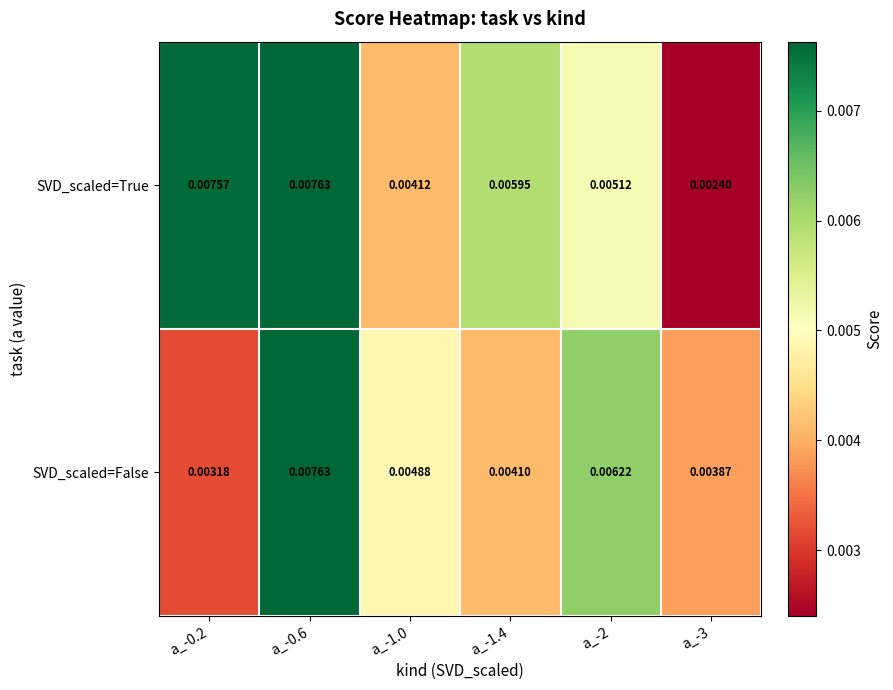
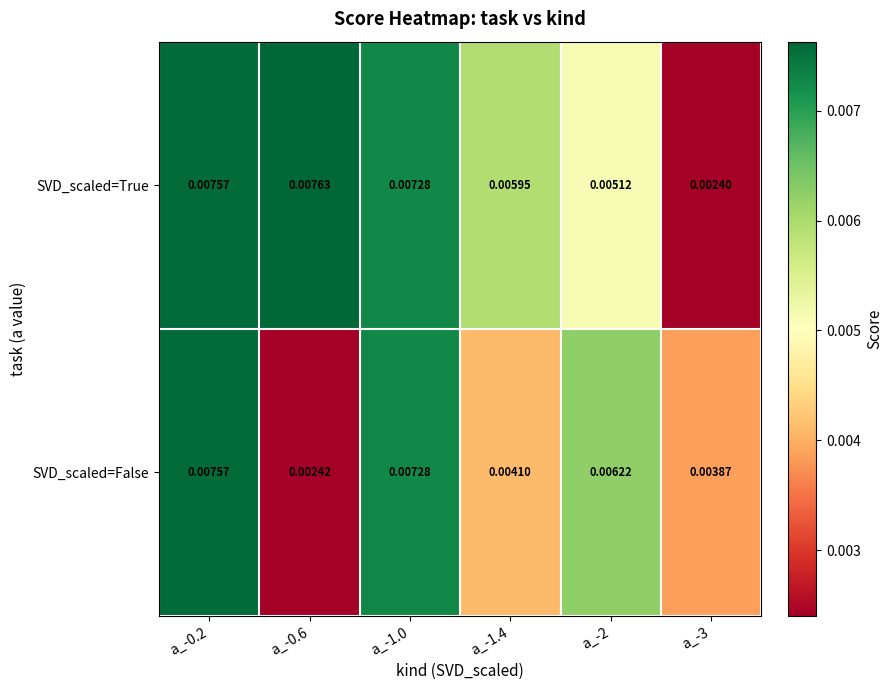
SVD_scaled=True, a_-1.0: 0.00412 -> 0.00728
SVD_scaled=False, a_-0.2: 0.00318 -> 0.00757
SVD_scaled=False, a_-0.6: 0.00763 -> 0.00242
SVD_scaled=False, a_-1.0: 0.00488 -> 0.00728
